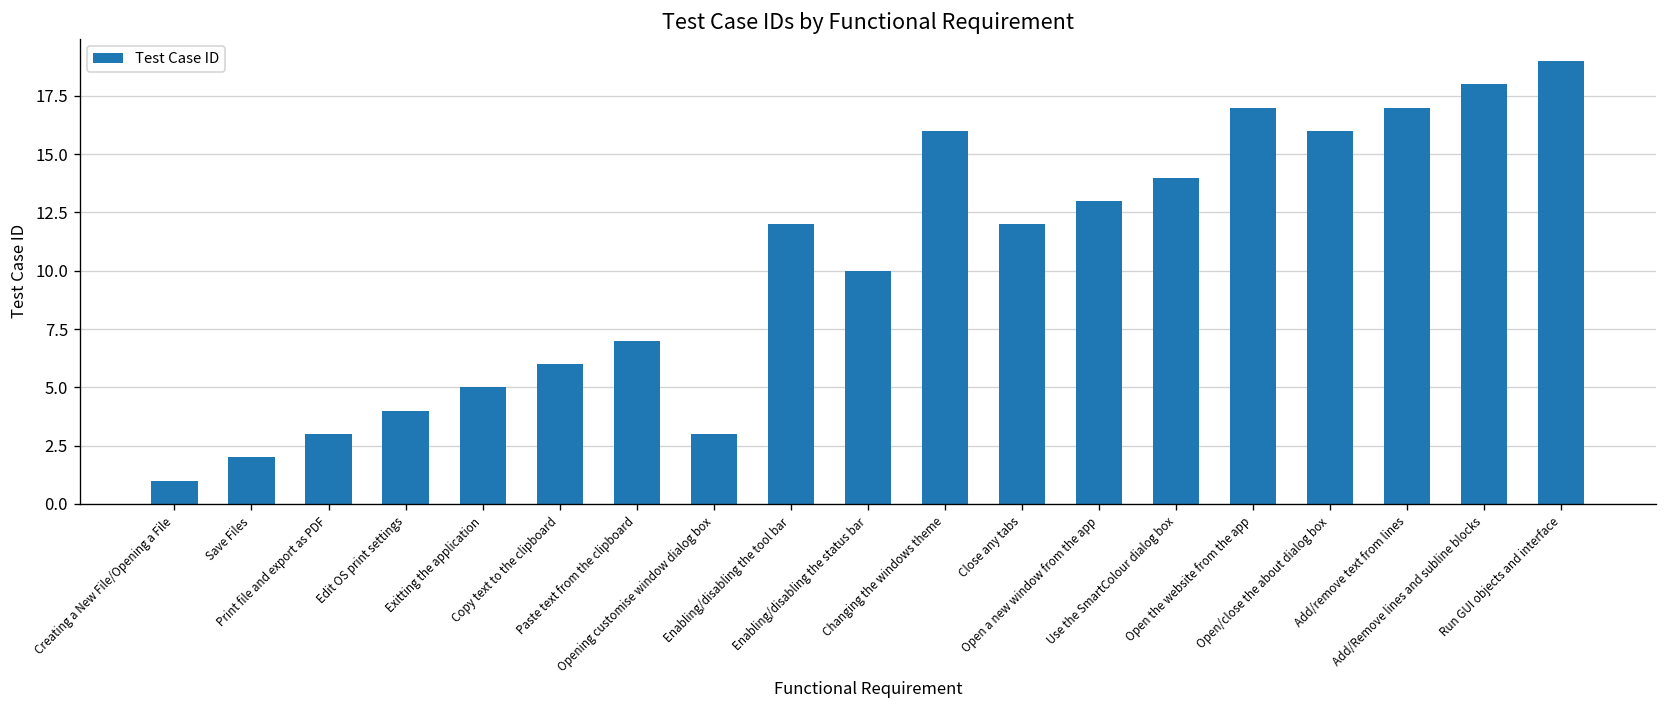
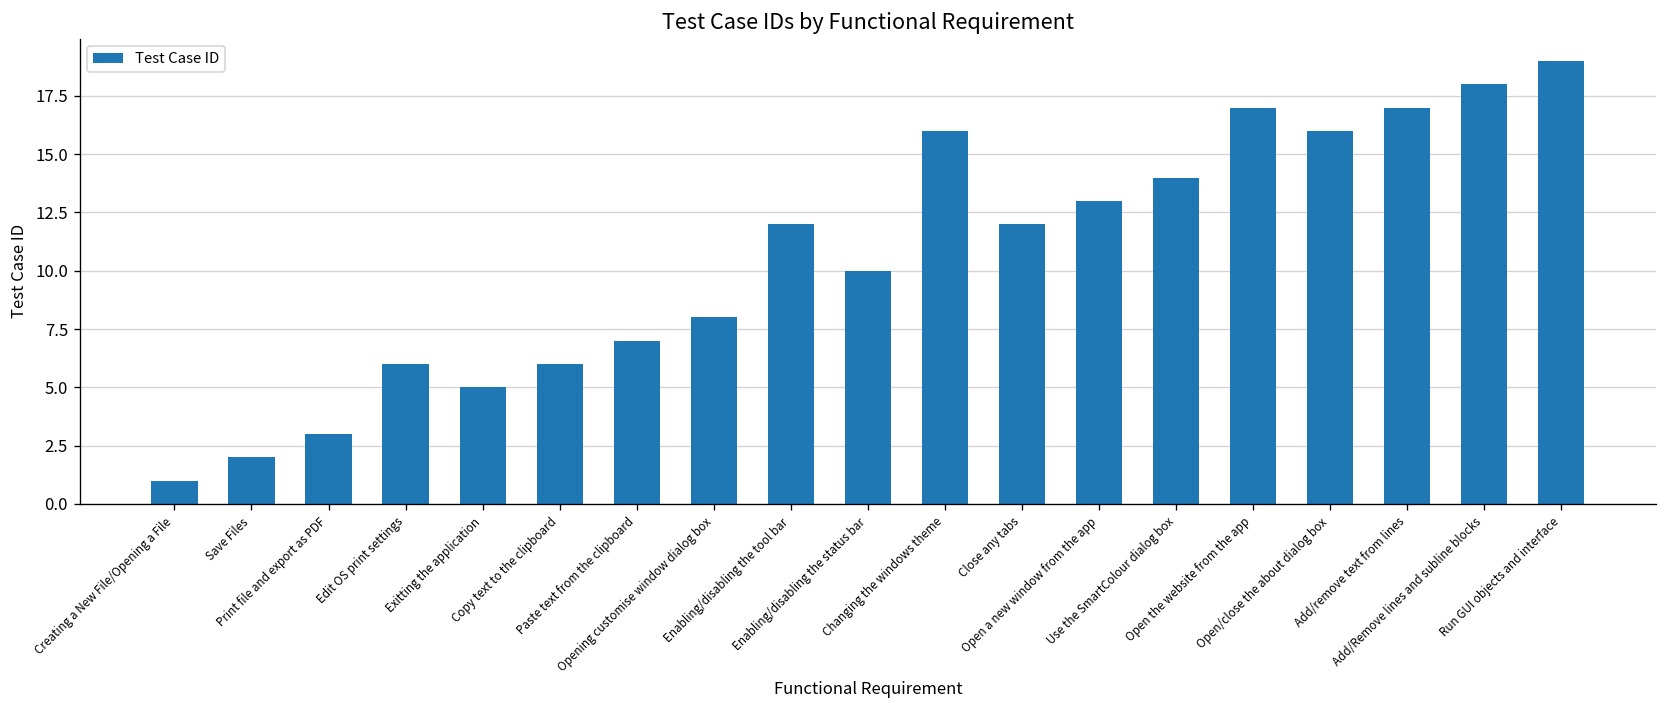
Edit OS print settings: 4 -> 6
Opening customise window dialog box: 3 -> 8
